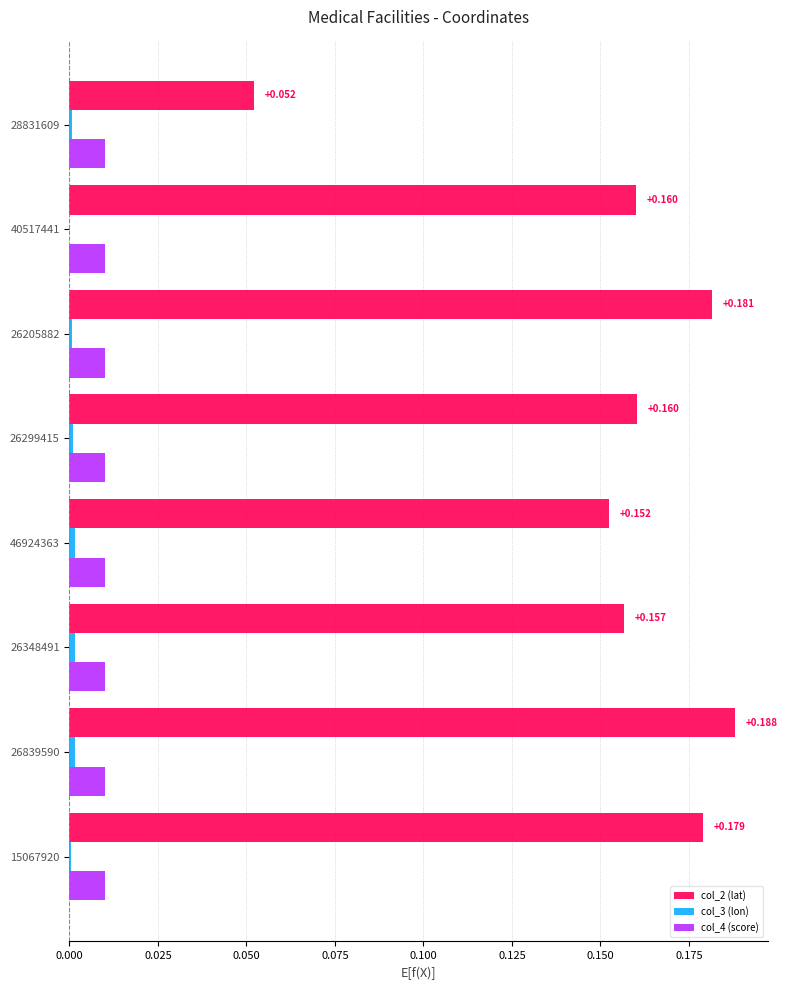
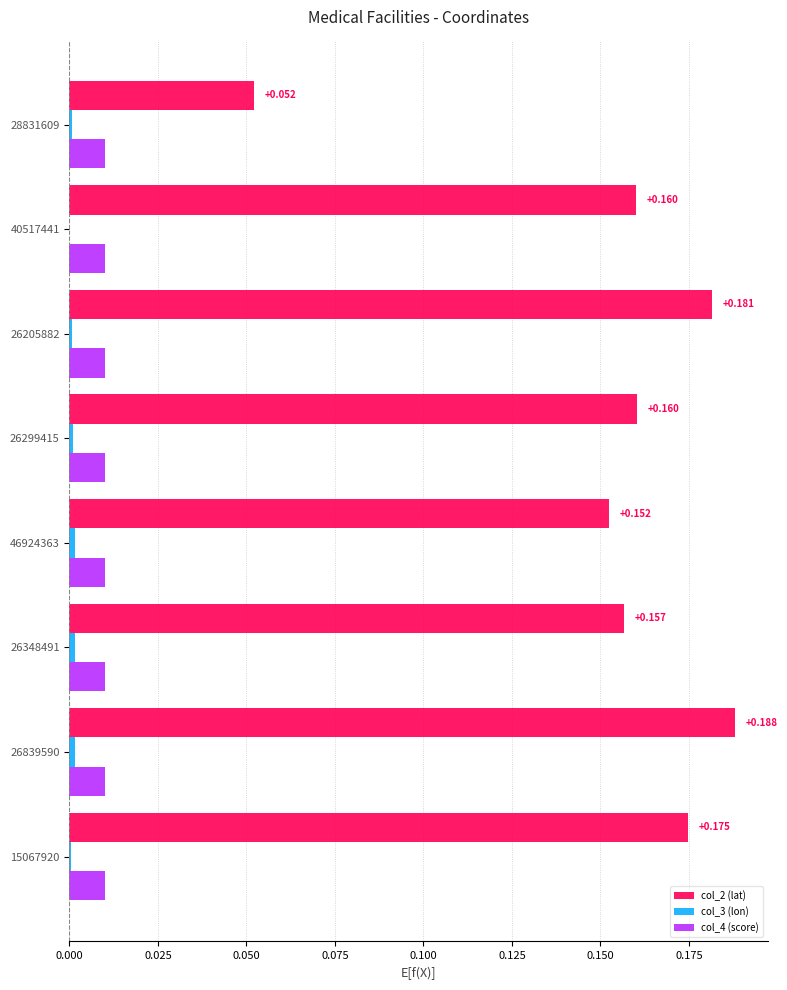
col_2 (lat), 15067920: +0.179 -> +0.175
